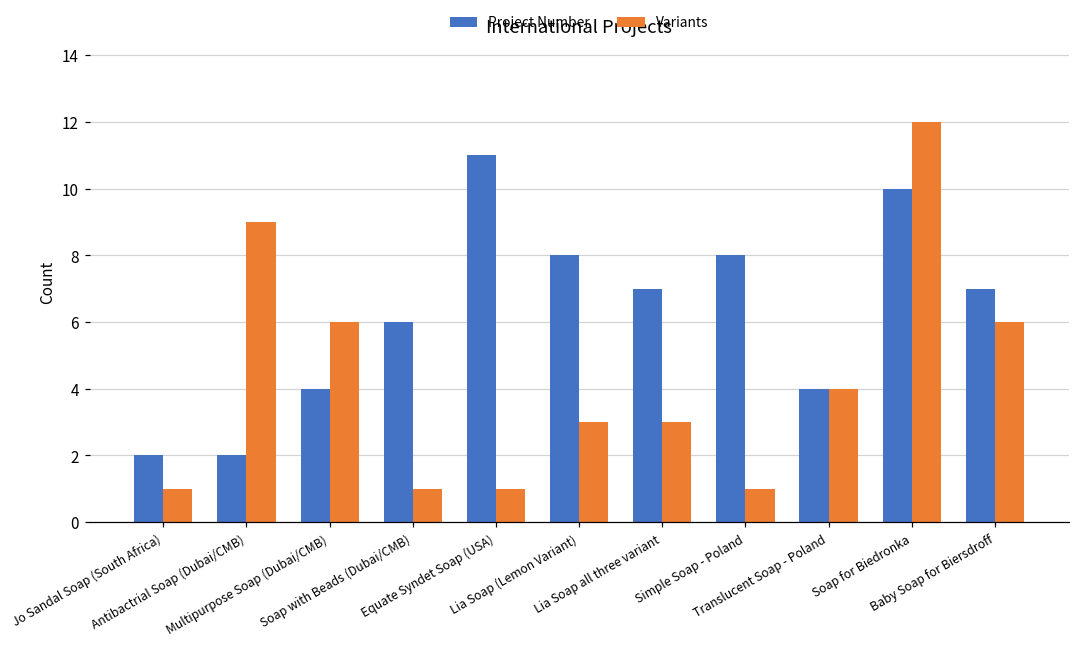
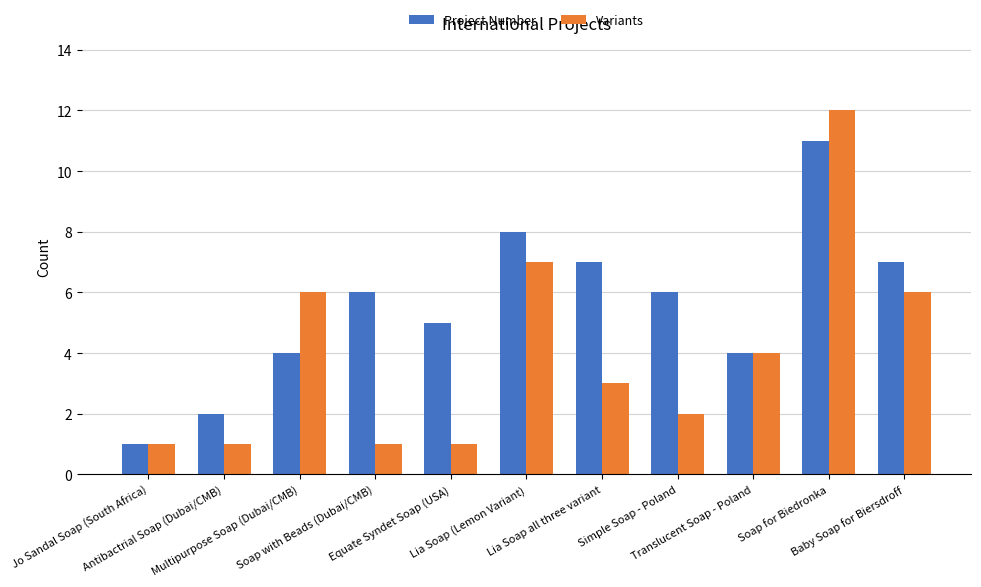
Project Number, Jo Sandal Soap (South Africa): 2 -> 1
Variants, Antibactrial Soap (Dubai/CMB): 9 -> 1
Project Number, Equate Syndet Soap (USA): 11 -> 5
Variants, Lia Soap (Lemon Variant): 3 -> 7
Project Number, Simple Soap - Poland: 8 -> 6
Variants, Simple Soap - Poland: 1 -> 2
Project Number, Soap for Biedronka: 10 -> 11
